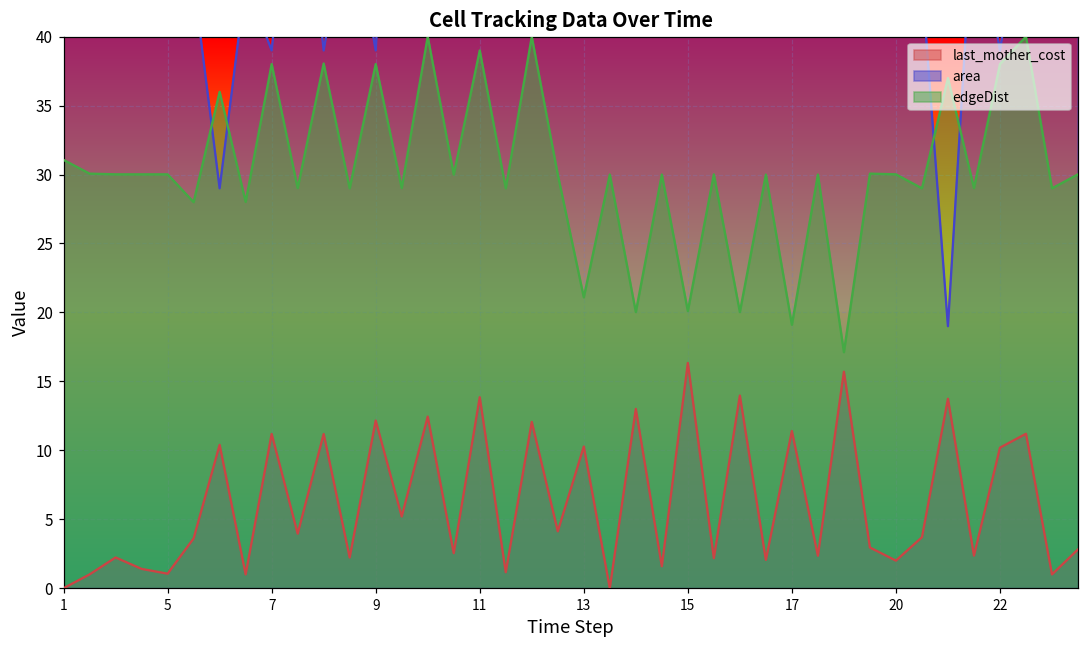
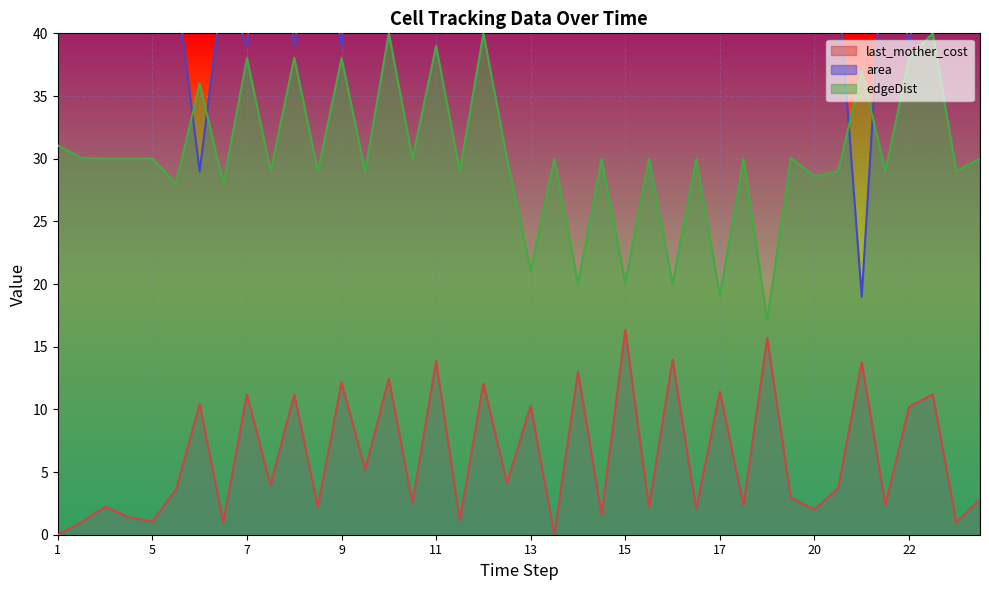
edgeDist, 20: 30.0 -> 28.6
